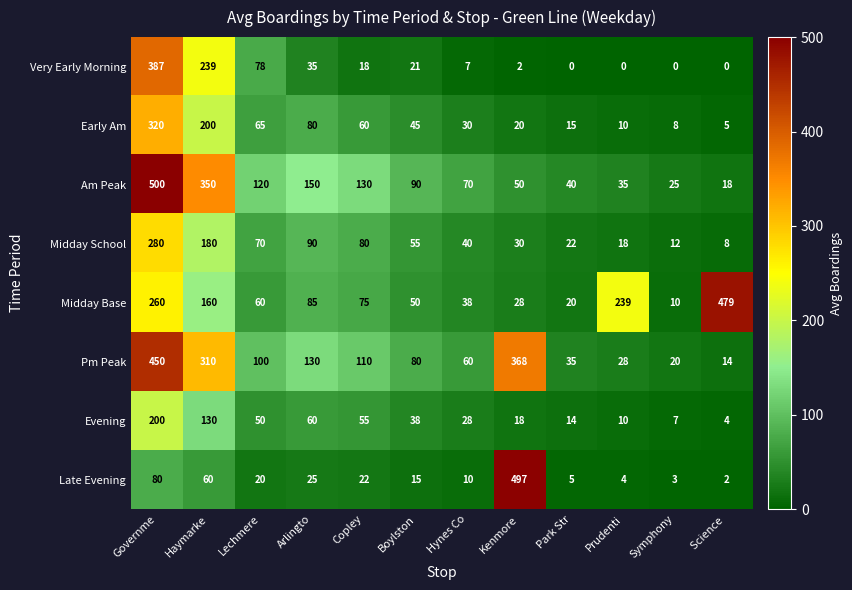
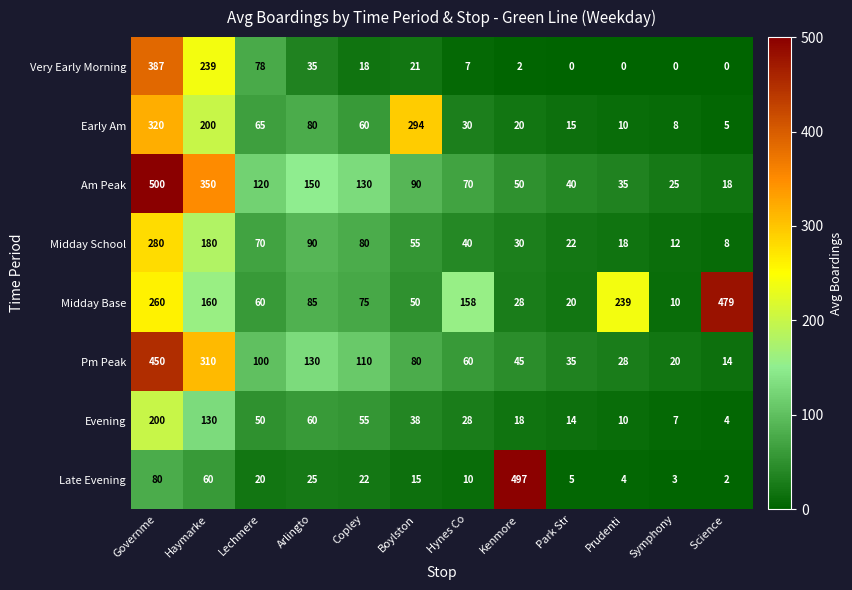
Early Am, Boylston: 45 -> 294
Midday Base, Hynes Co: 38 -> 158
Pm Peak, Kenmore: 368 -> 45
